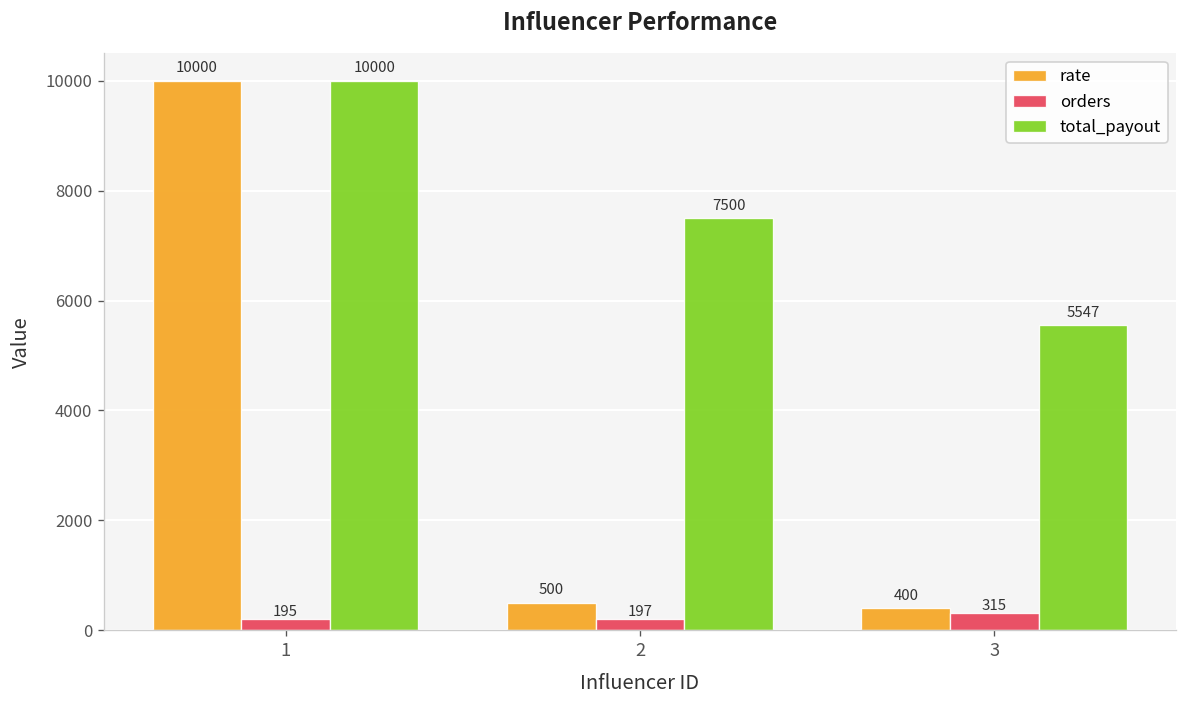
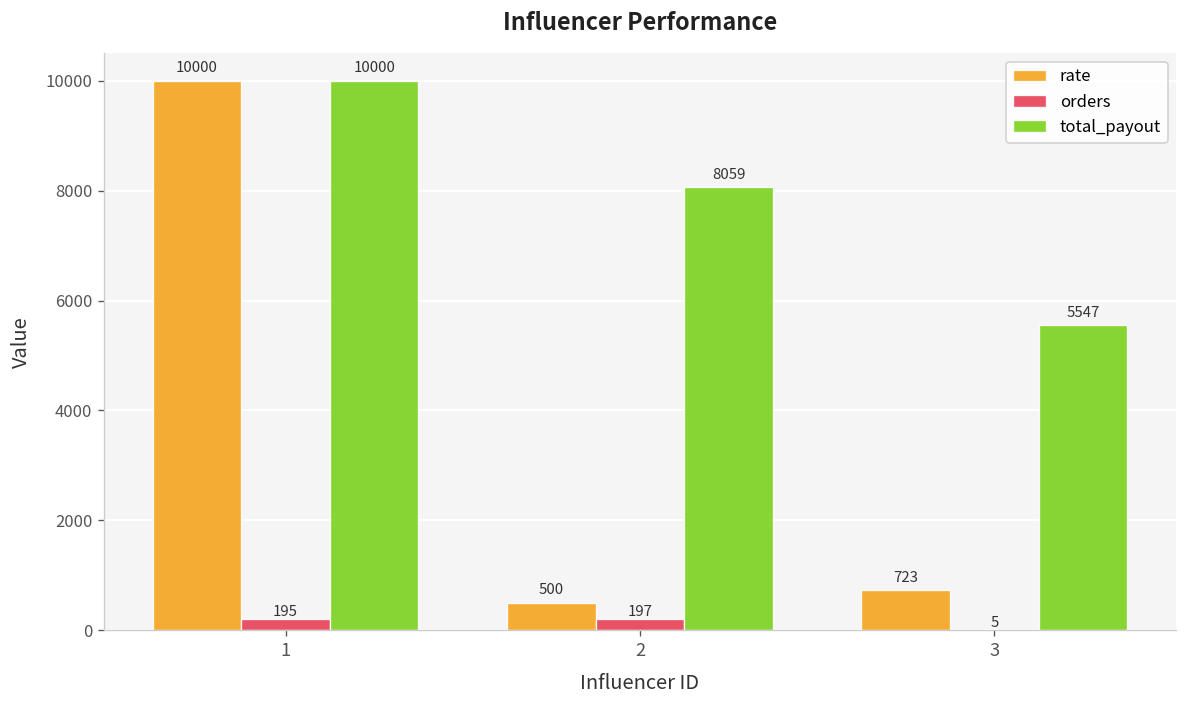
total_payout, 2: 7500 -> 8059
rate, 3: 400 -> 723
orders, 3: 315 -> 5
